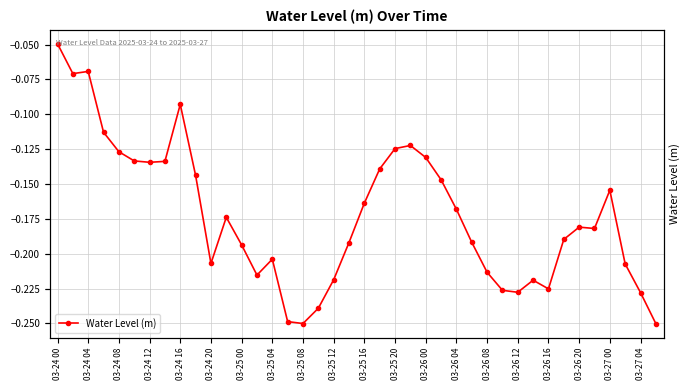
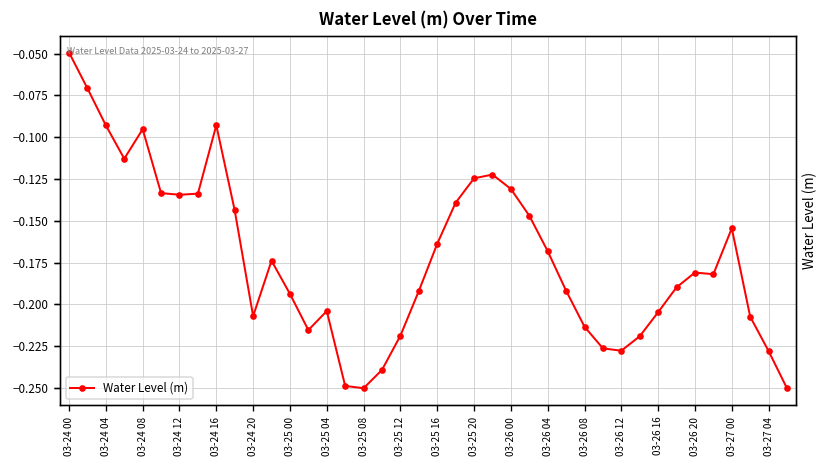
03-24 04: -0.069 -> -0.093
03-24 08: -0.127 -> -0.095
03-26 16: -0.225 -> -0.205
